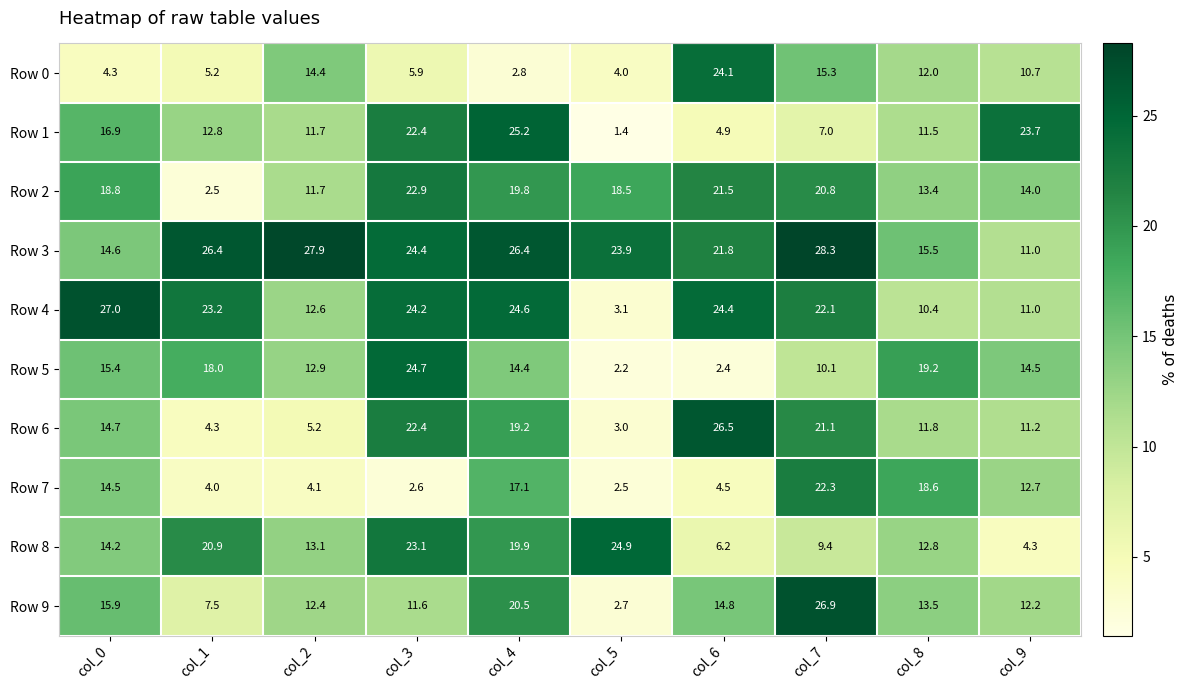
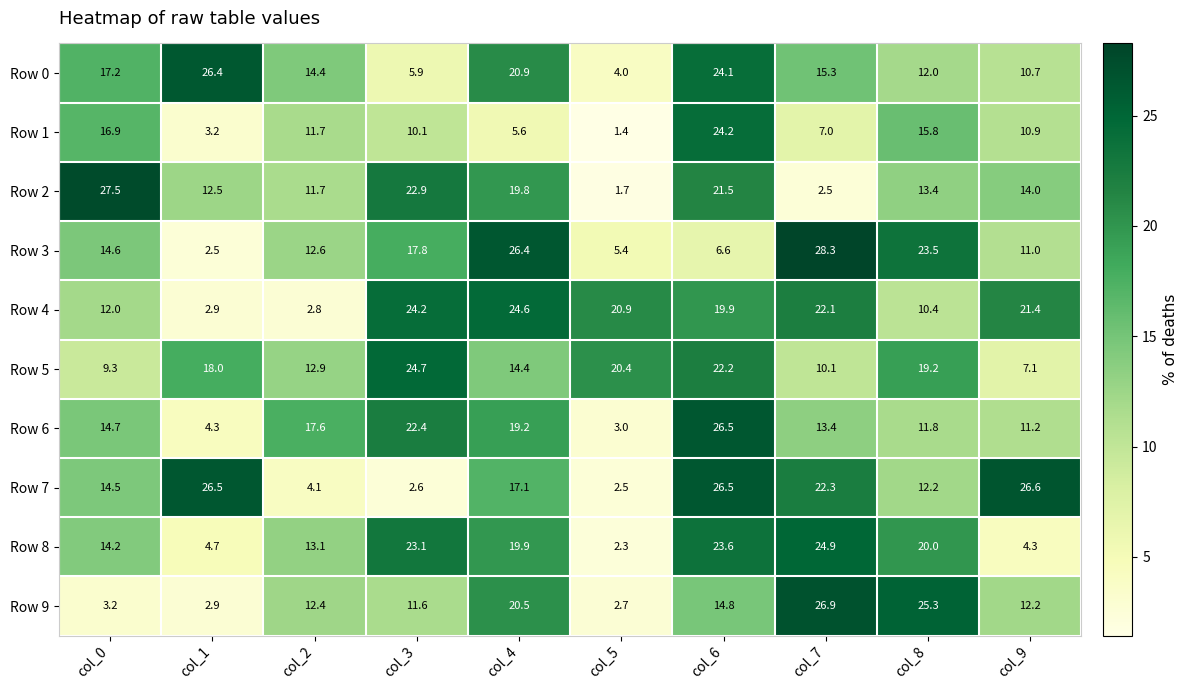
Row 0, col_0: 4.3 -> 17.2
Row 0, col_1: 5.2 -> 26.4
Row 0, col_4: 2.8 -> 20.9
Row 1, col_1: 12.8 -> 3.2
Row 1, col_3: 22.4 -> 10.1
Row 1, col_4: 25.2 -> 5.6
Row 1, col_6: 4.9 -> 24.2
Row 1, col_8: 11.5 -> 15.8
Row 1, col_9: 23.7 -> 10.9
Row 2, col_0: 18.8 -> 27.5
Row 2, col_1: 2.5 -> 12.5
Row 2, col_5: 18.5 -> 1.7
Row 2, col_7: 20.8 -> 2.5
Row 3, col_1: 26.4 -> 2.5
Row 3, col_2: 27.9 -> 12.6
Row 3, col_3: 24.4 -> 17.8
Row 3, col_5: 23.9 -> 5.4
Row 3, col_6: 21.8 -> 6.6
Row 3, col_8: 15.5 -> 23.5
Row 4, col_0: 27.0 -> 12.0
Row 4, col_1: 23.2 -> 2.9
Row 4, col_2: 12.6 -> 2.8
Row 4, col_5: 3.1 -> 20.9
Row 4, col_6: 24.4 -> 19.9
Row 4, col_9: 11.0 -> 21.4
Row 5, col_0: 15.4 -> 9.3
Row 5, col_5: 2.2 -> 20.4
Row 5, col_6: 2.4 -> 22.2
Row 5, col_9: 14.5 -> 7.1
Row 6, col_2: 5.2 -> 17.6
Row 6, col_7: 21.1 -> 13.4
Row 7, col_1: 4.0 -> 26.5
Row 7, col_6: 4.5 -> 26.5
Row 7, col_8: 18.6 -> 12.2
Row 7, col_9: 12.7 -> 26.6
Row 8, col_1: 20.9 -> 4.7
Row 8, col_5: 24.9 -> 2.3
Row 8, col_6: 6.2 -> 23.6
Row 8, col_7: 9.4 -> 24.9
Row 8, col_8: 12.8 -> 20.0
Row 9, col_0: 15.9 -> 3.2
Row 9, col_1: 7.5 -> 2.9
Row 9, col_8: 13.5 -> 25.3
